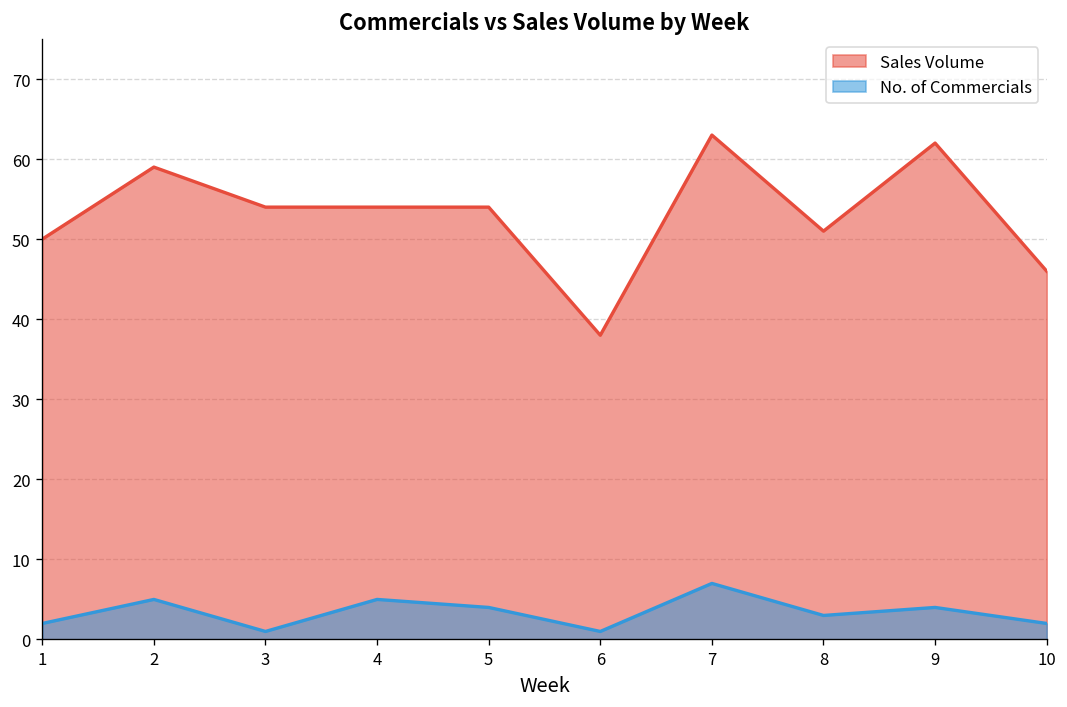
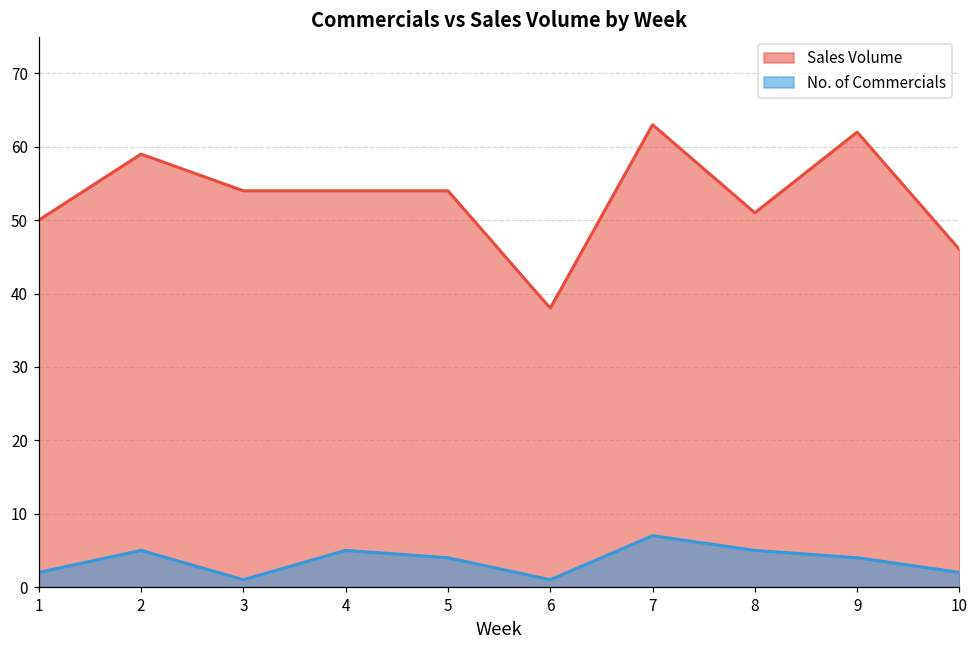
No. of Commercials, 8: 3 -> 5
